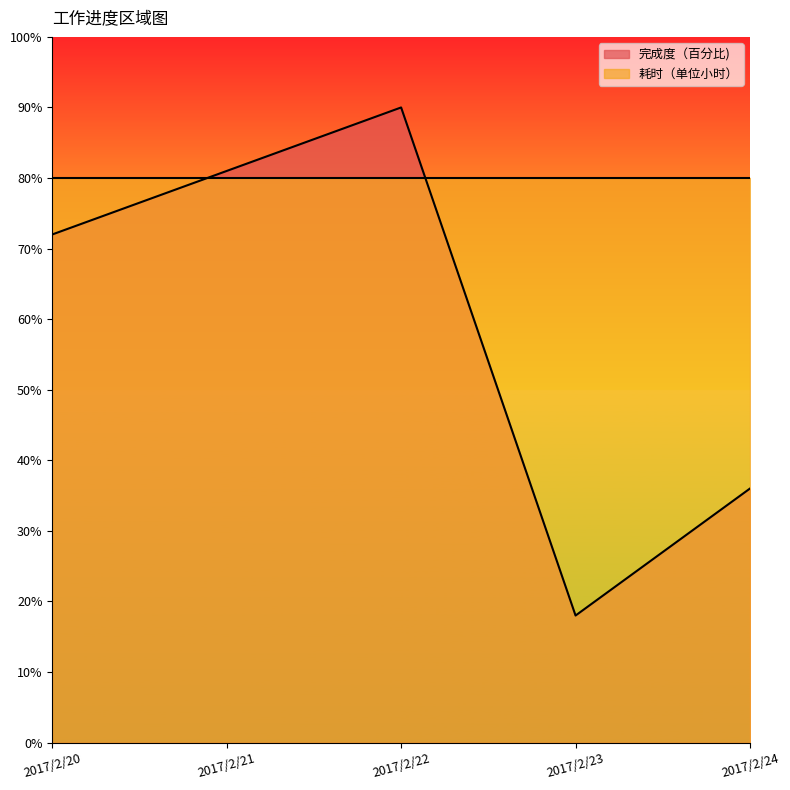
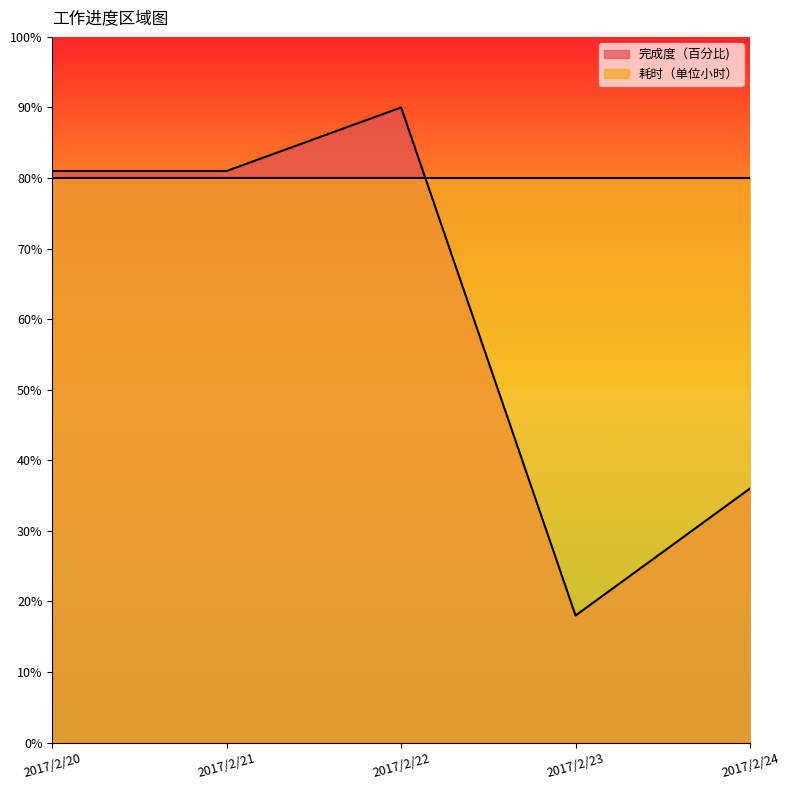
完成度（百分比), 2017/2/20: 72% -> 81%
